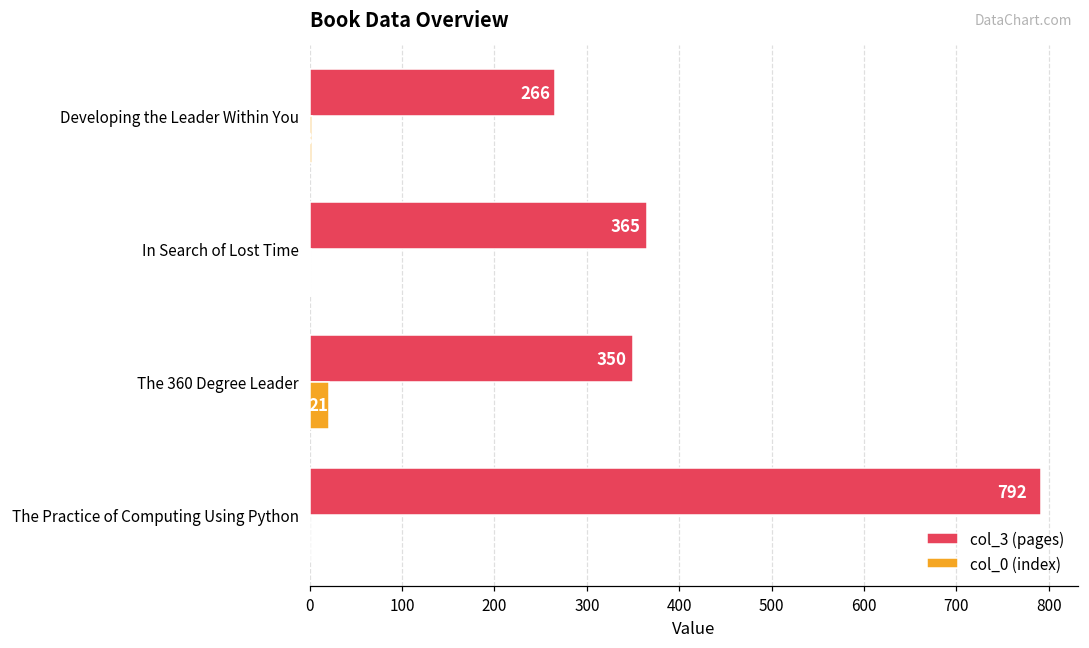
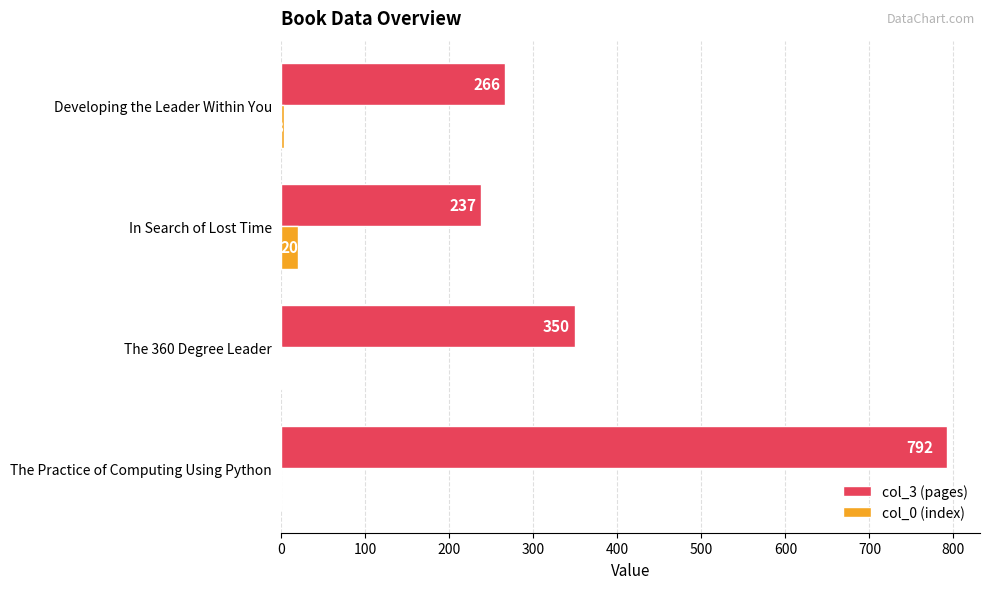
col_3 (pages), In Search of Lost Time: 365 -> 237
col_0 (index), In Search of Lost Time: 0 -> 20
col_0 (index), The 360 Degree Leader: 20 -> 0
